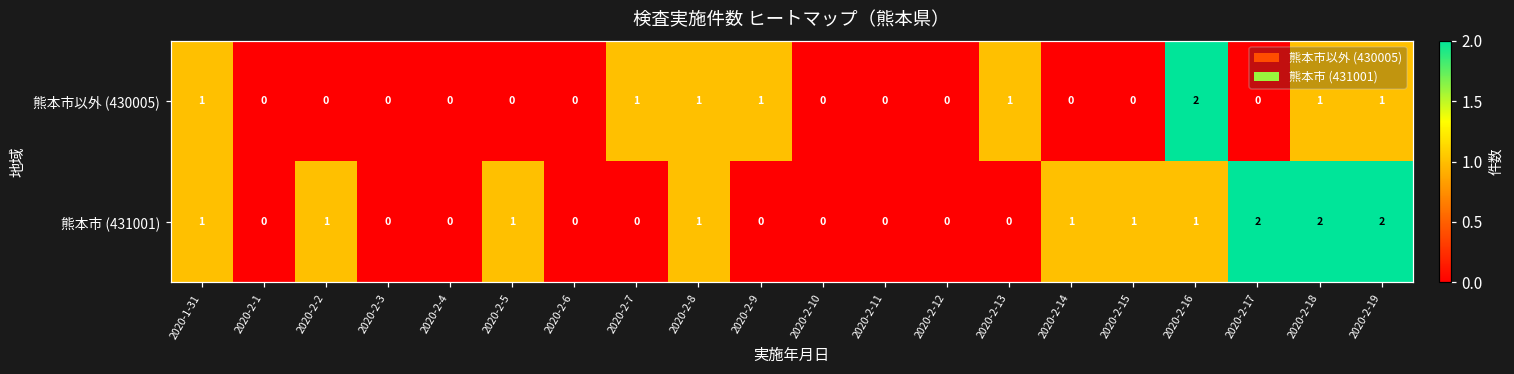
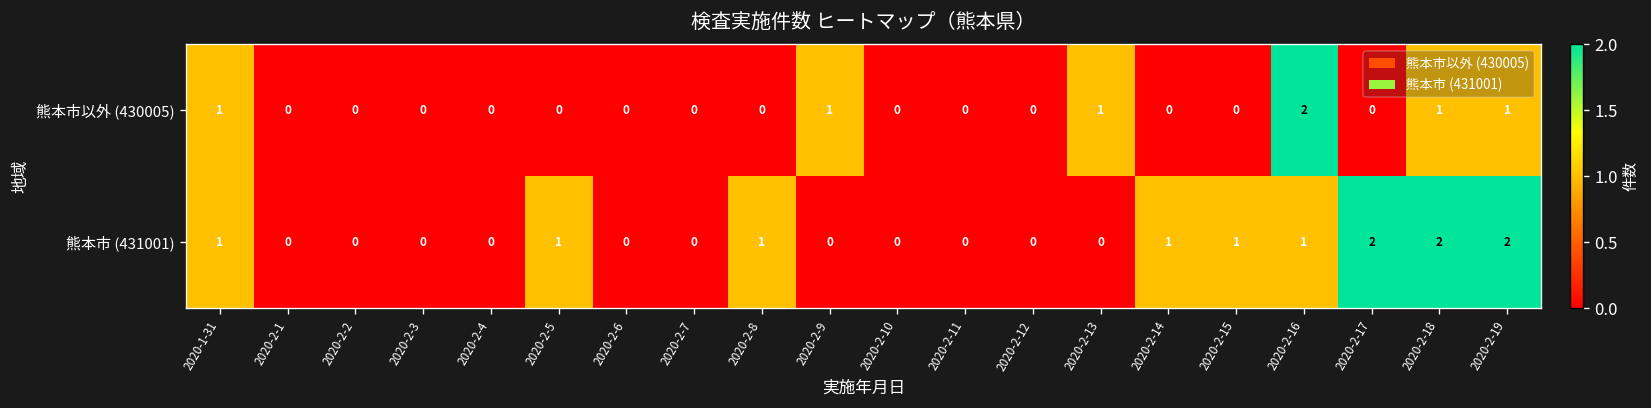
熊本市以外 (430005), 2020-2-7: 1 -> 0
熊本市以外 (430005), 2020-2-8: 1 -> 0
熊本市 (431001), 2020-2-2: 1 -> 0
